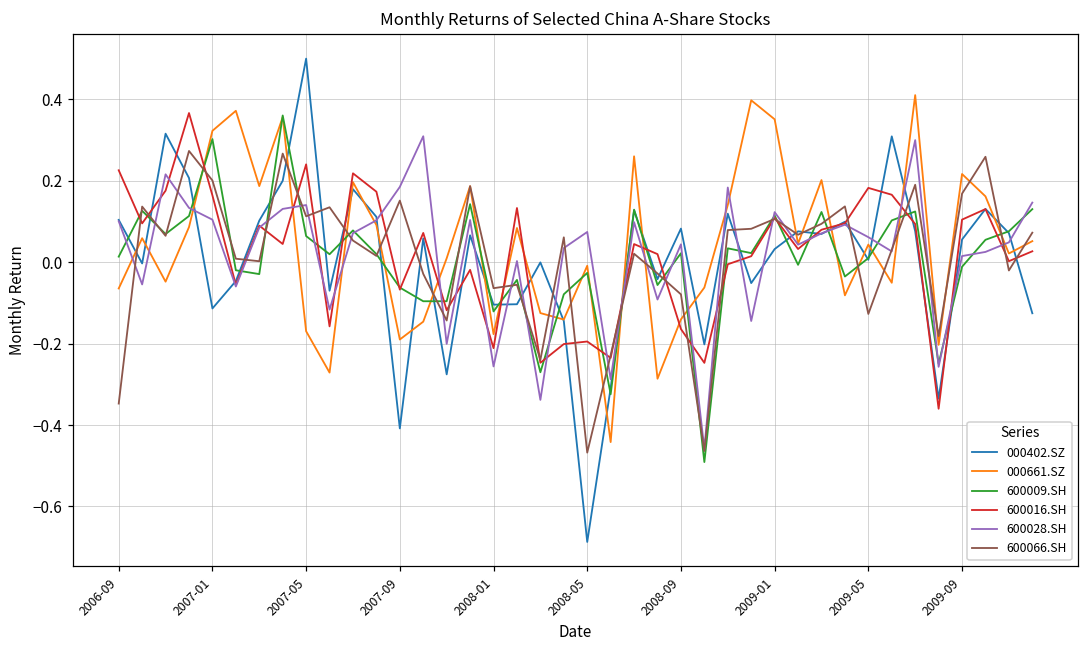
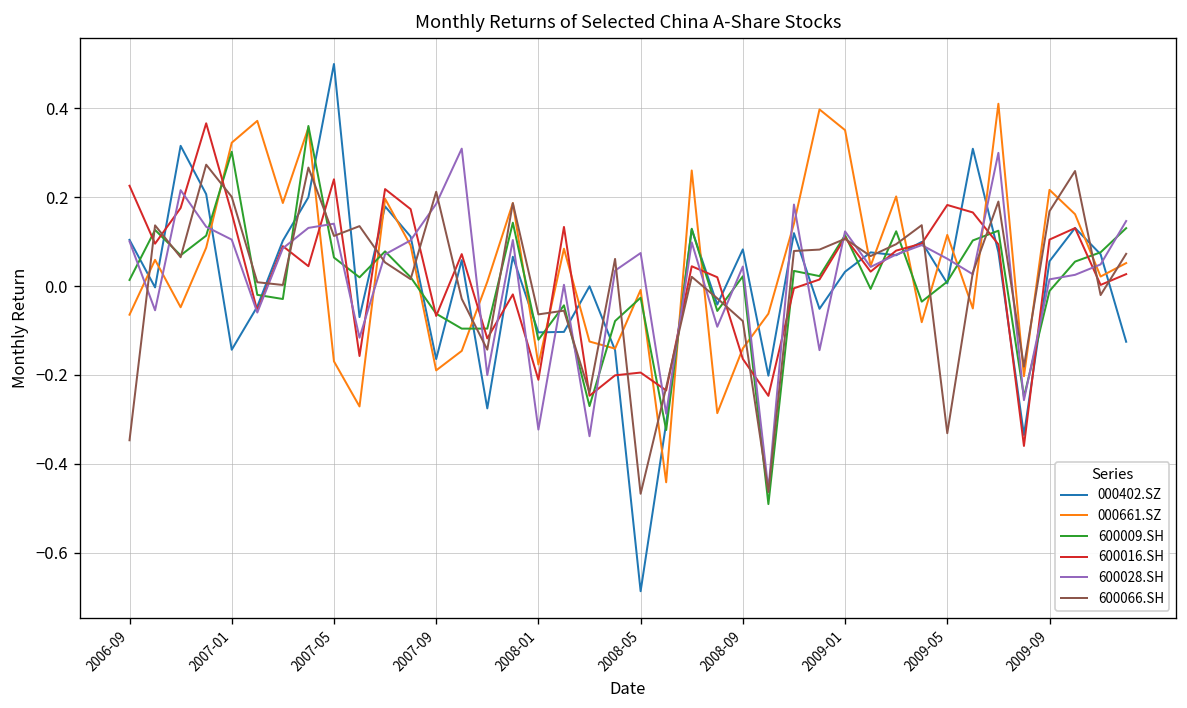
000402.SZ, 2007-01: -0.11 -> -0.14
000402.SZ, 2007-09: -0.41 -> -0.16
600066.SH, 2007-09: 0.15 -> 0.21
600028.SH, 2008-01: -0.26 -> -0.32
000661.SZ, 2009-05: 0.04 -> 0.12
600066.SH, 2009-05: -0.13 -> -0.33
